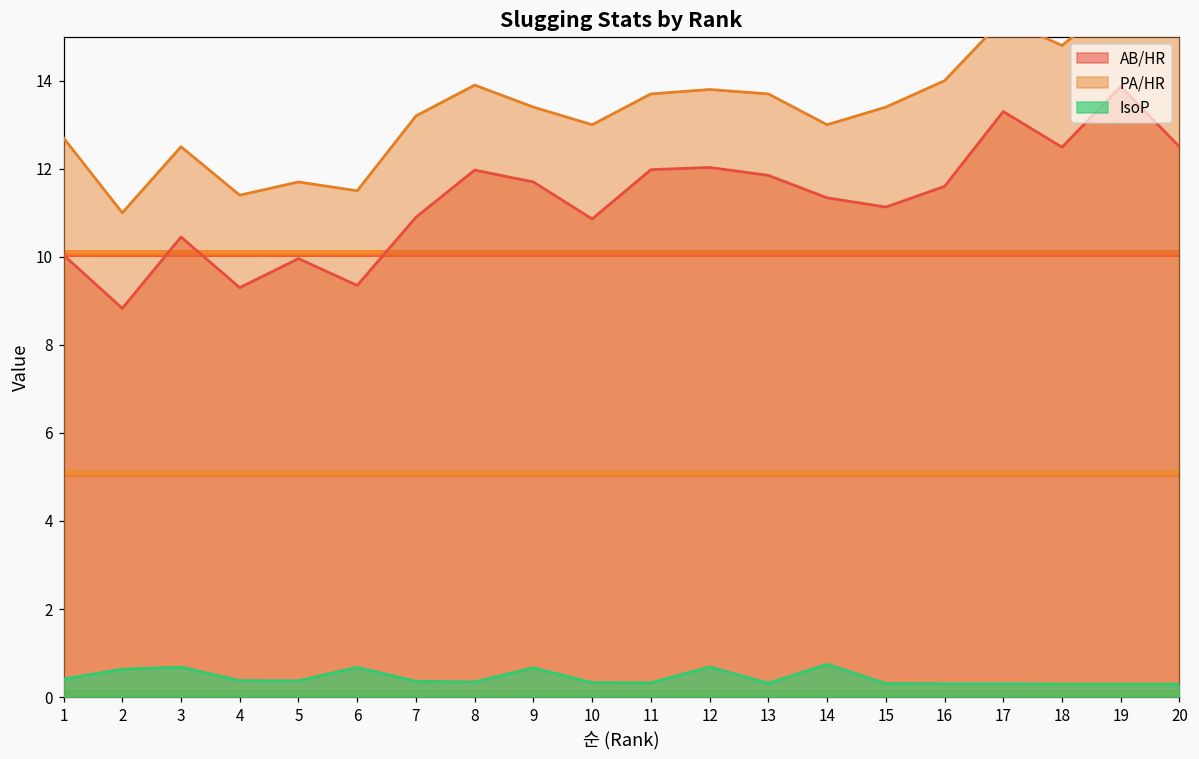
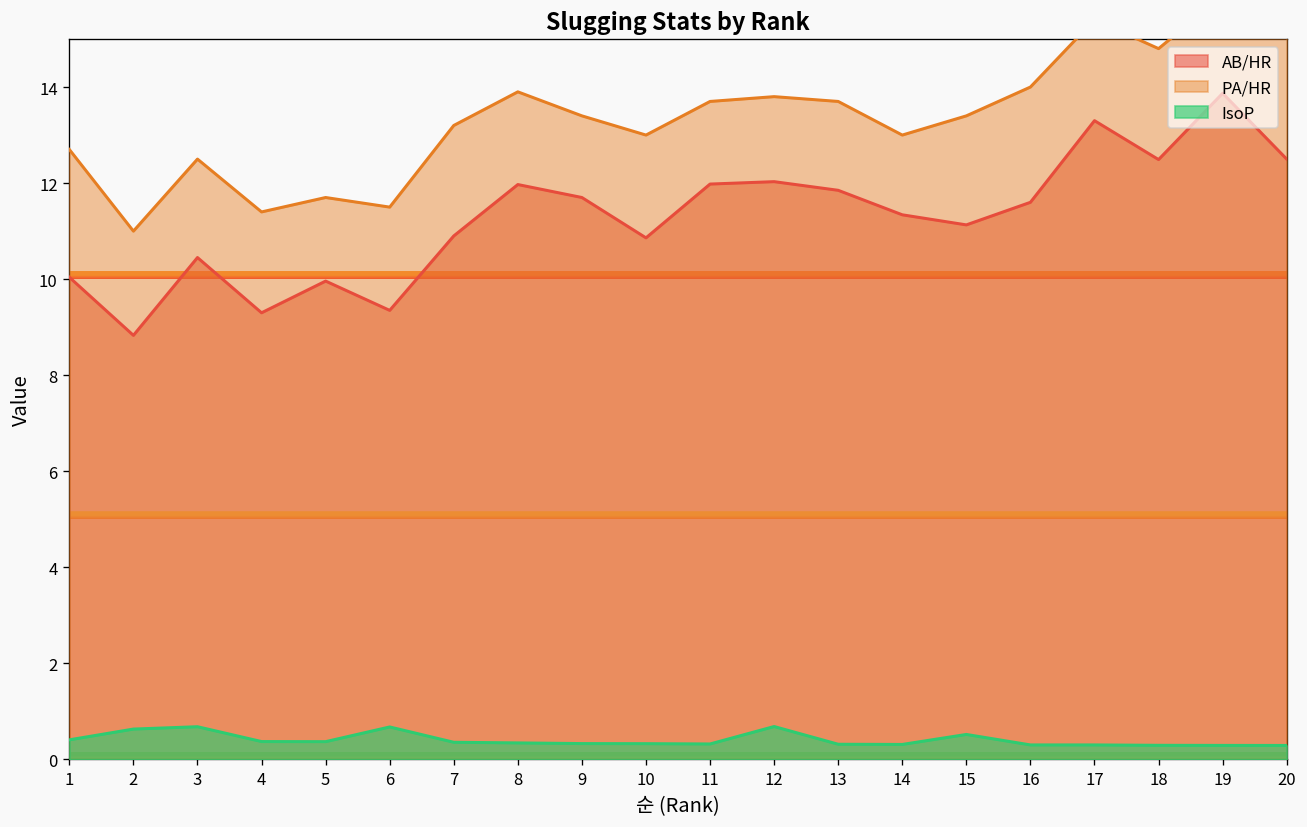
IsoP, 9: 0.7 -> 0.3
IsoP, 14: 0.7 -> 0.3
IsoP, 15: 0.3 -> 0.5
